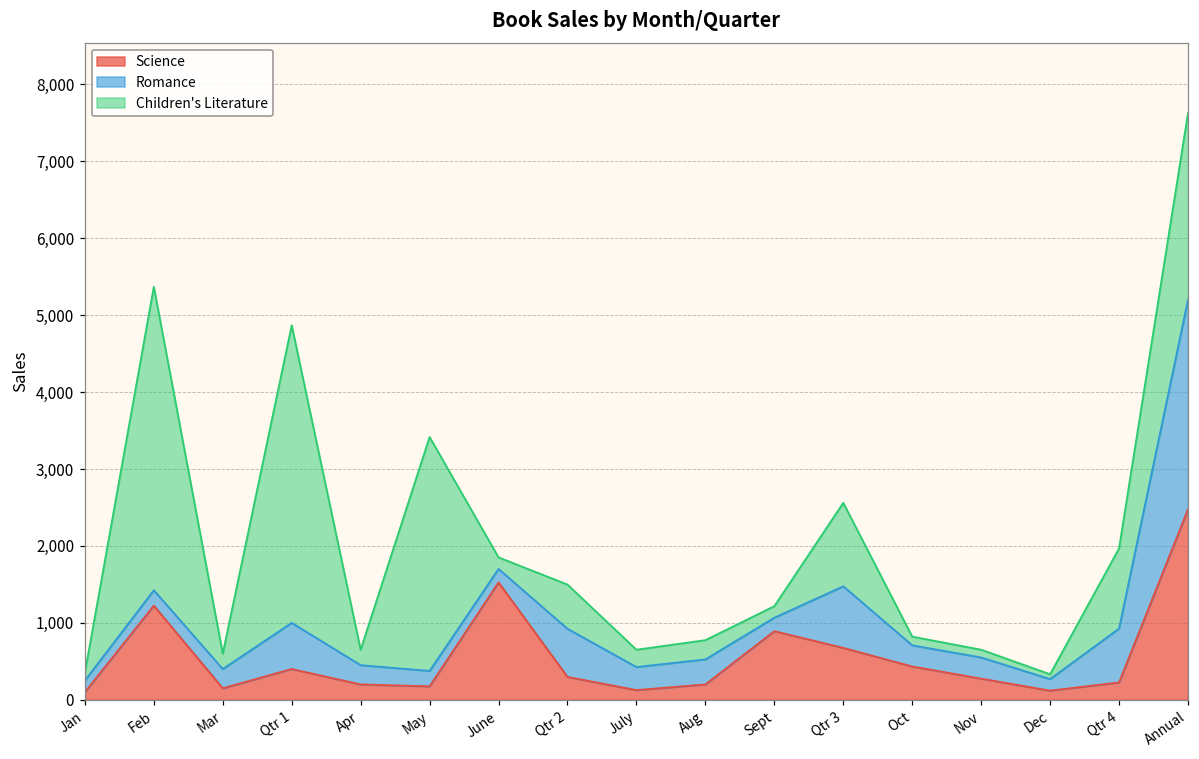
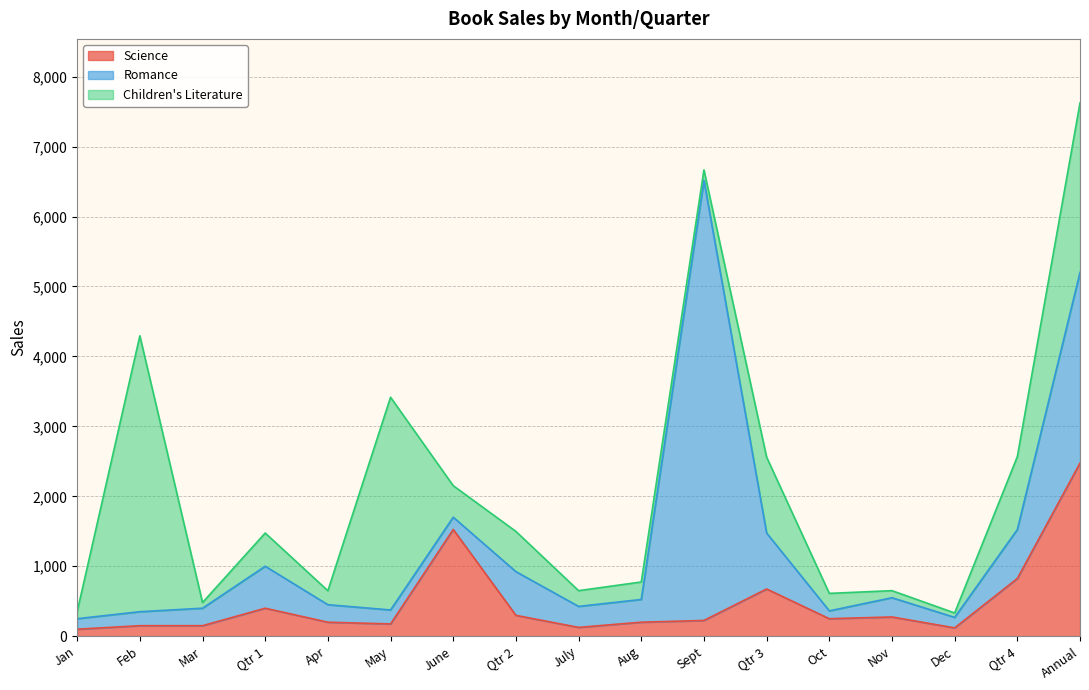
Science, Feb: 1,200 -> 200
Children's Literature, Mar: 200 -> 100
Children's Literature, Qtr 1: 3,900 -> 500
Children's Literature, June: 200 -> 500
Science, Sept: 900 -> 200
Romance, Sept: 200 -> 6,300
Science, Oct: 400 -> 300
Romance, Oct: 300 -> 100
Children's Literature, Oct: 100 -> 300
Science, Qtr 4: 200 -> 800
